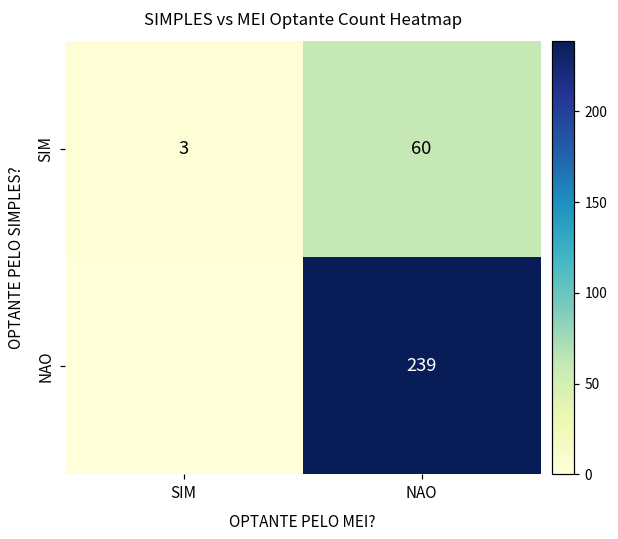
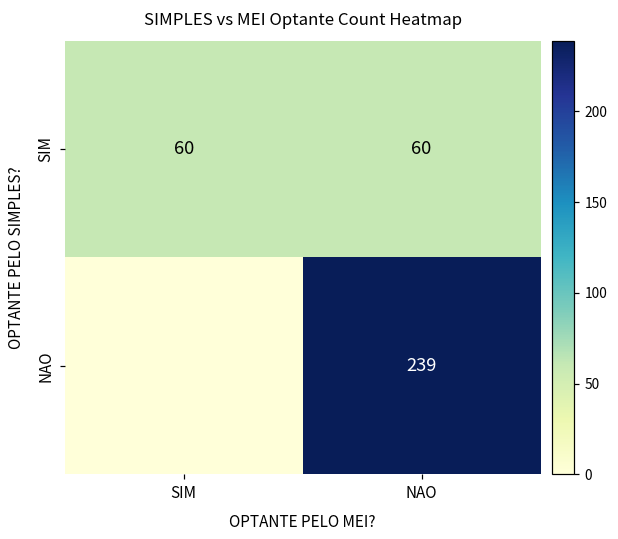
SIM, SIM: 3 -> 60
